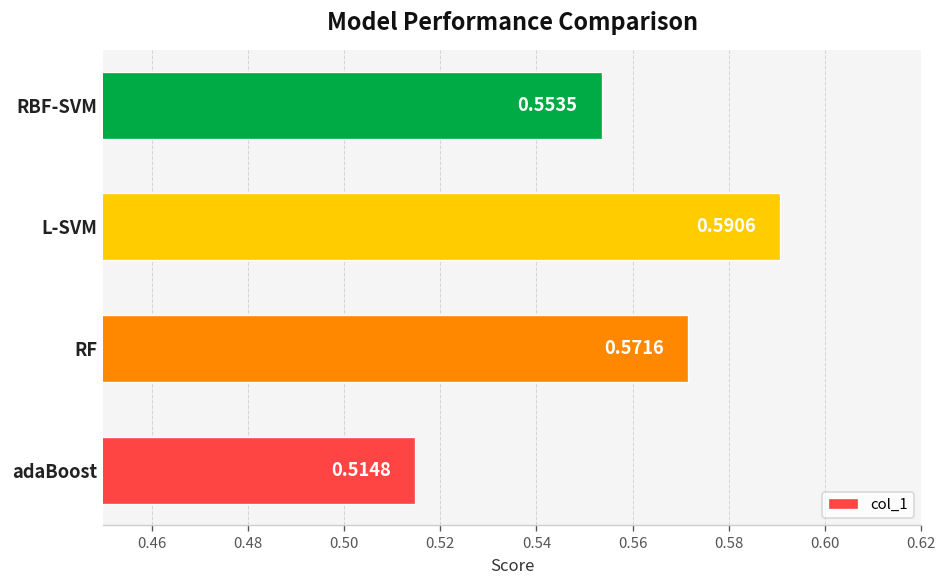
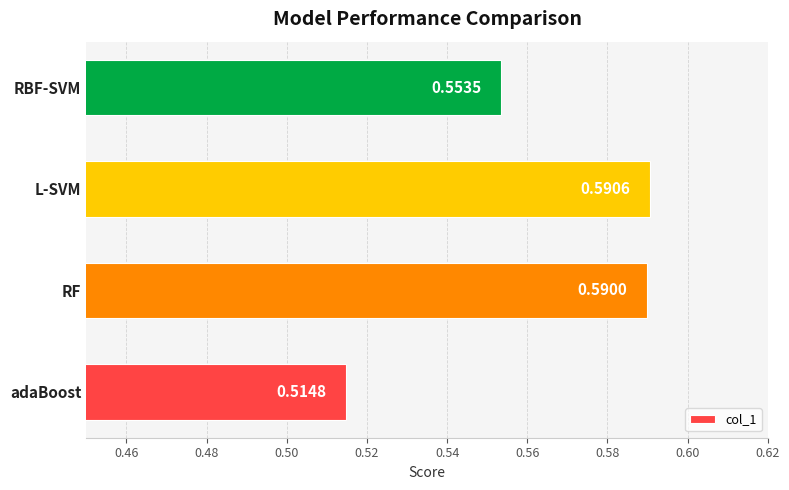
RF: 0.5716 -> 0.5900
